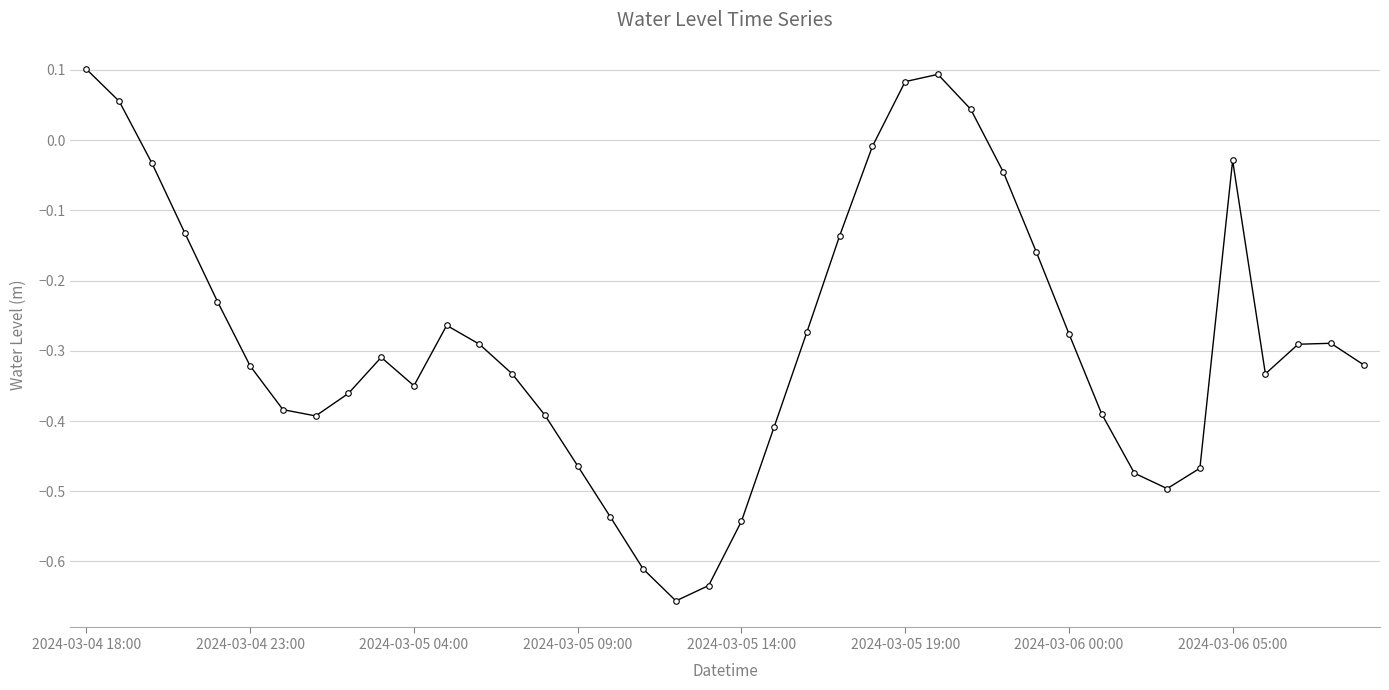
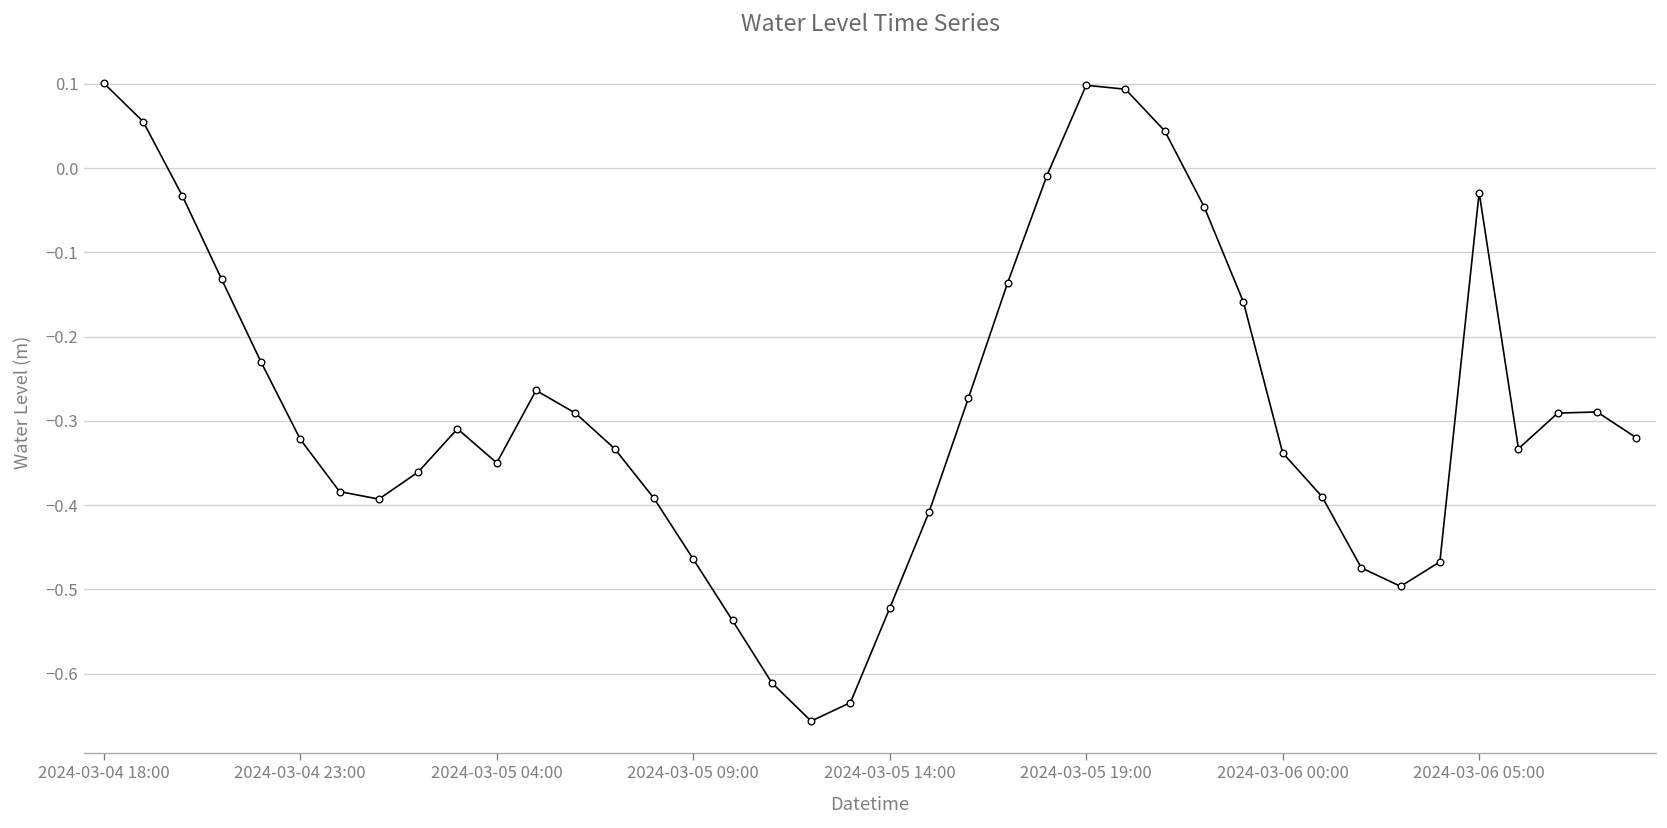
2024-03-05 14:00: -0.54 -> -0.52
2024-03-05 19:00: 0.08 -> 0.10
2024-03-06 00:00: -0.28 -> -0.34
